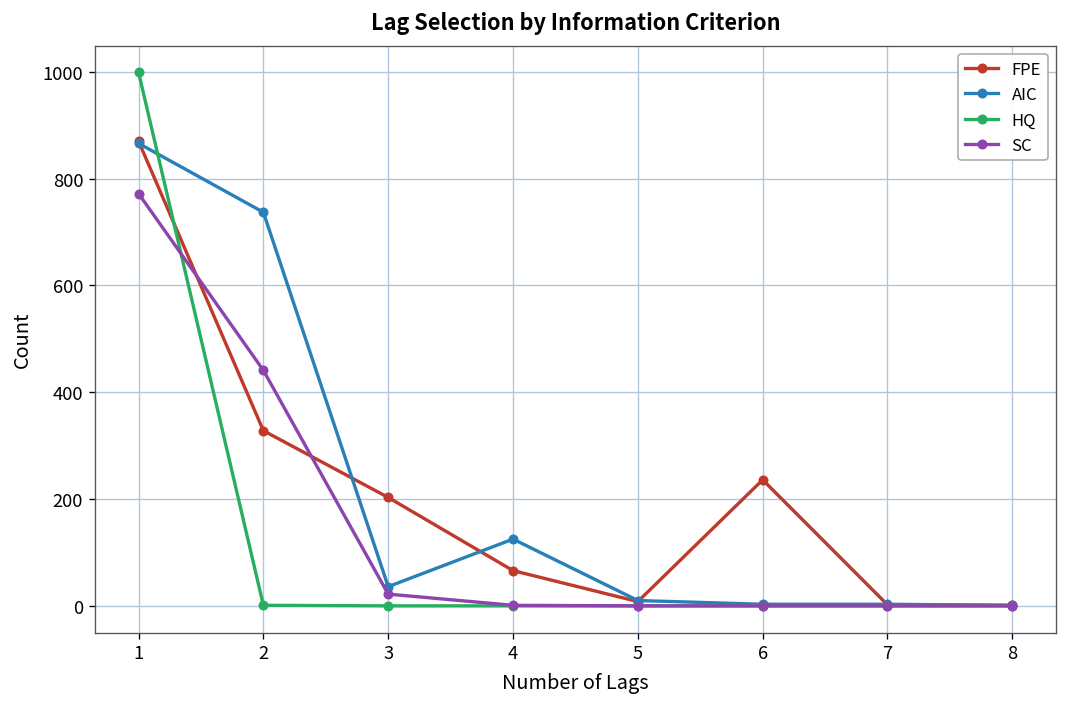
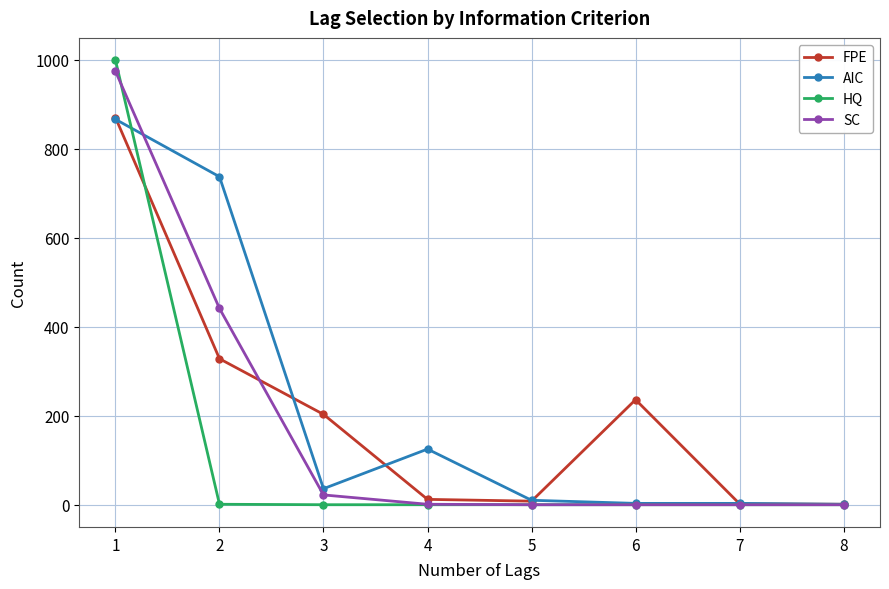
SC, 1: 770 -> 970
FPE, 4: 70 -> 10
